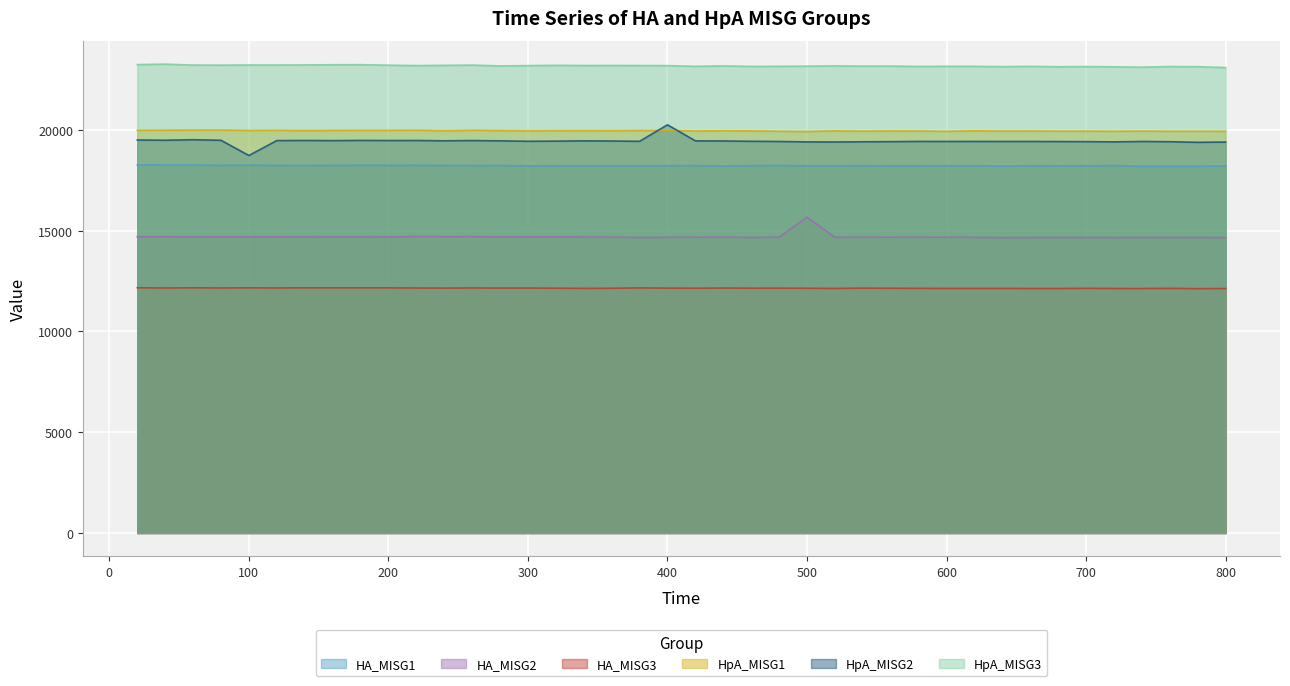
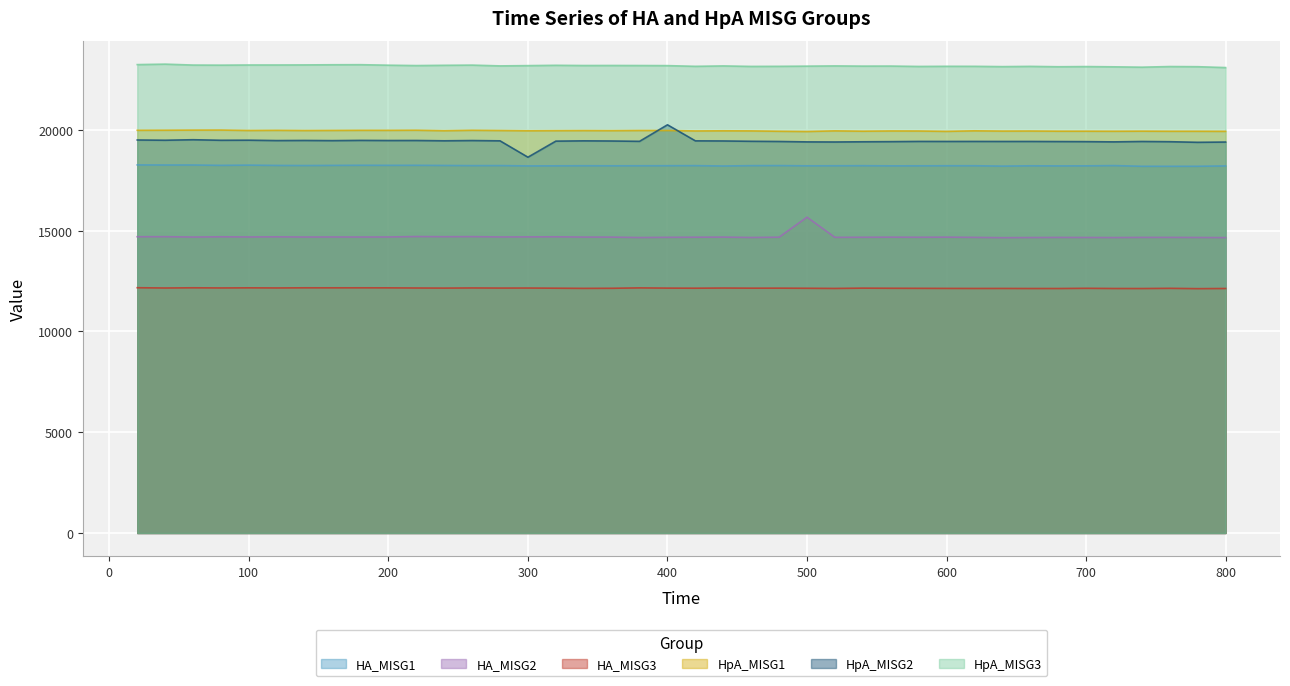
HpA_MISG2, 100: 18700 -> 19500
HpA_MISG2, 300: 19400 -> 18600
